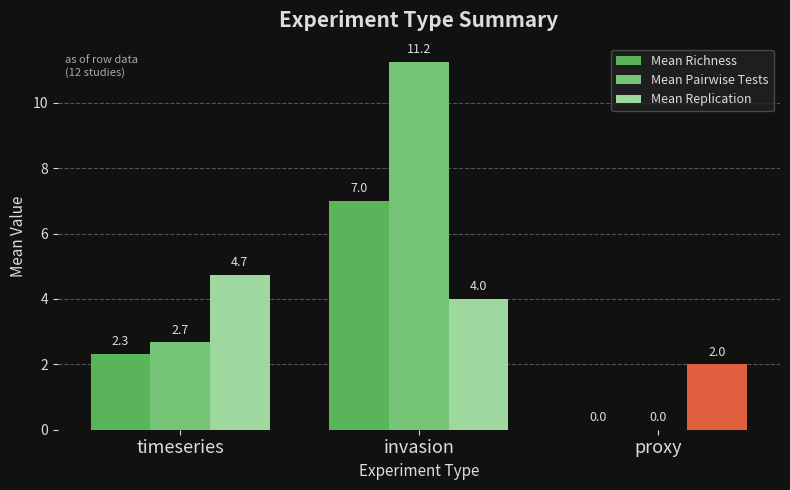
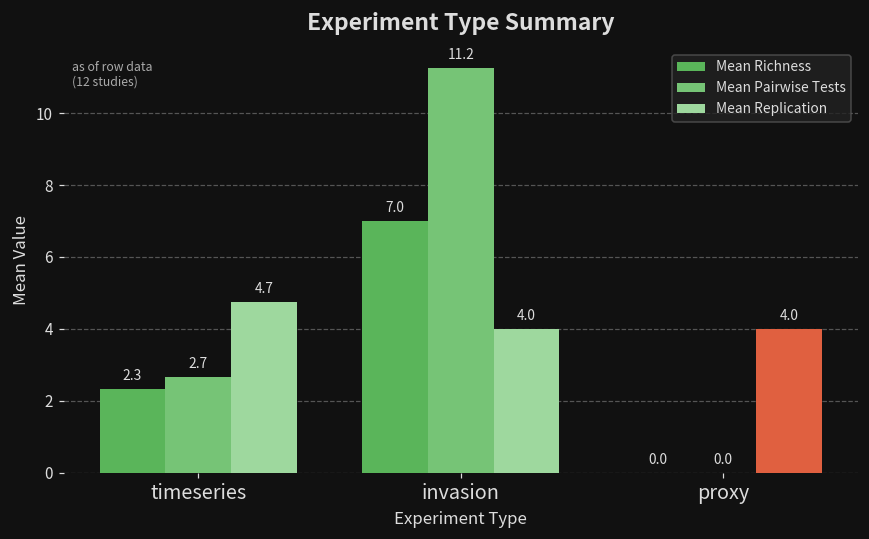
Mean Replication, proxy: 2.0 -> 4.0
